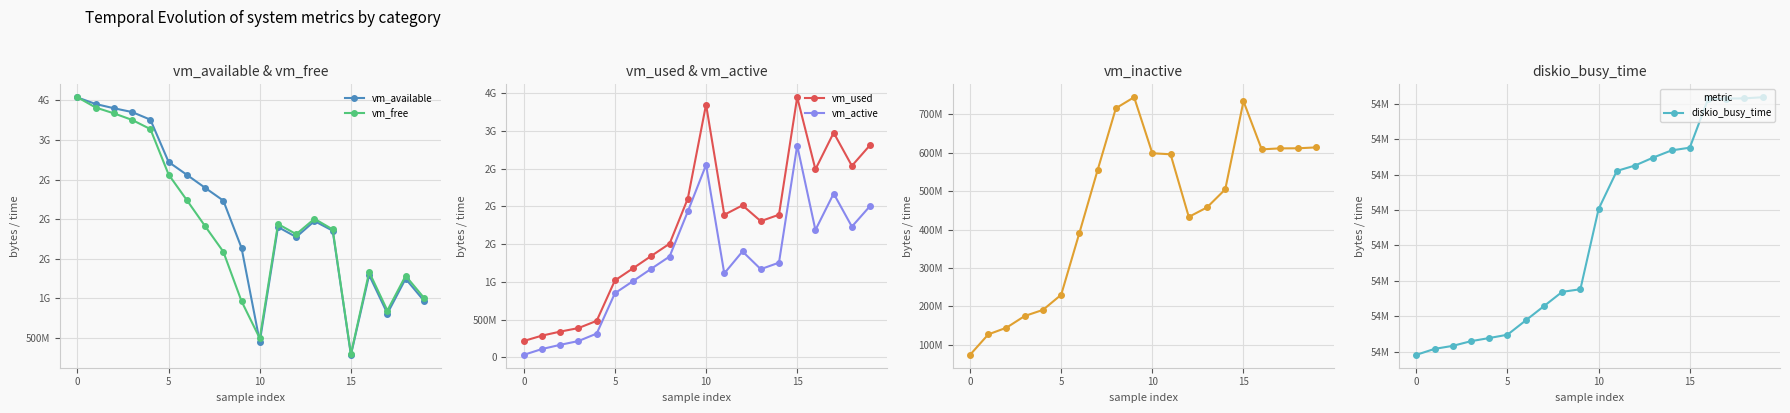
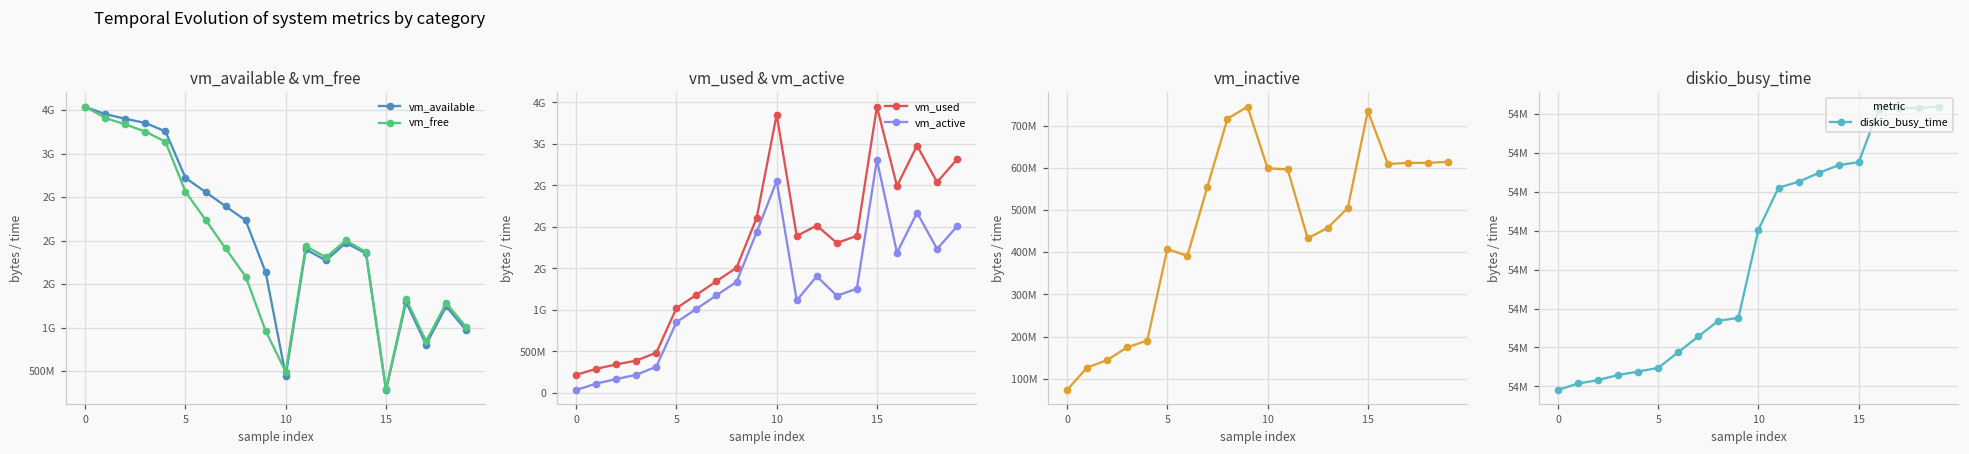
vm_inactive, 5: 230000000 -> 410000000
